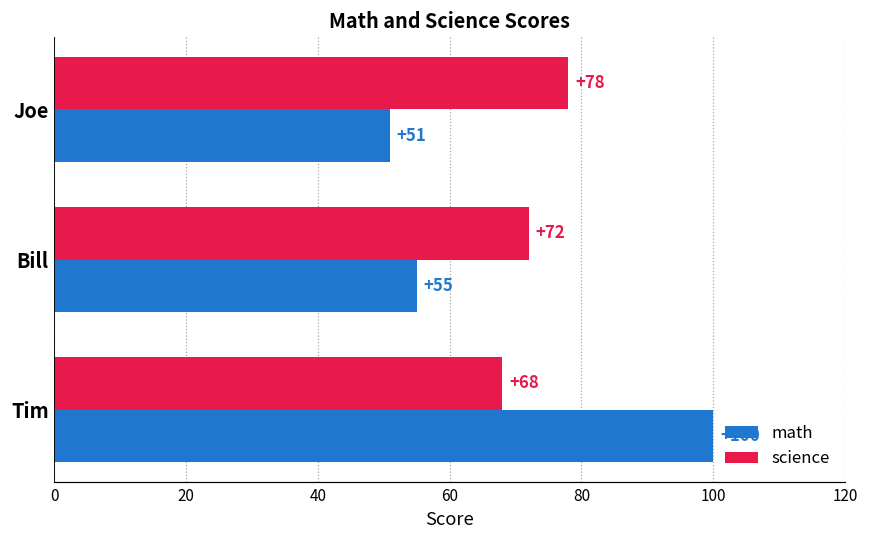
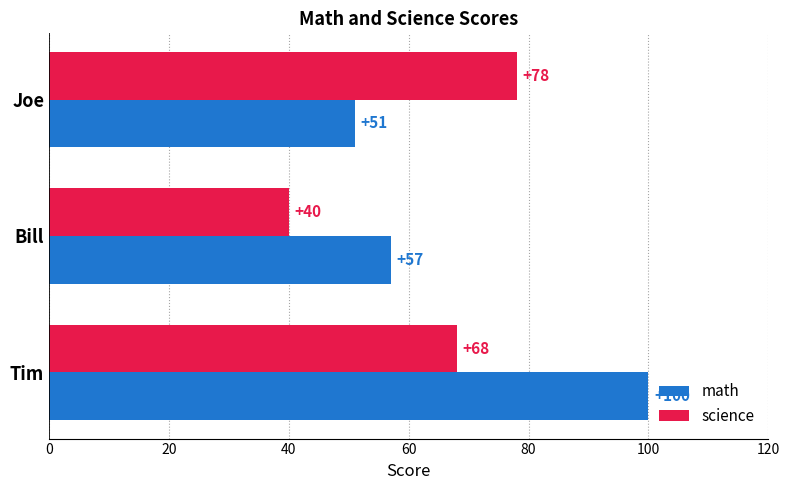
science, Bill: +72 -> +40
math, Bill: +55 -> +57
